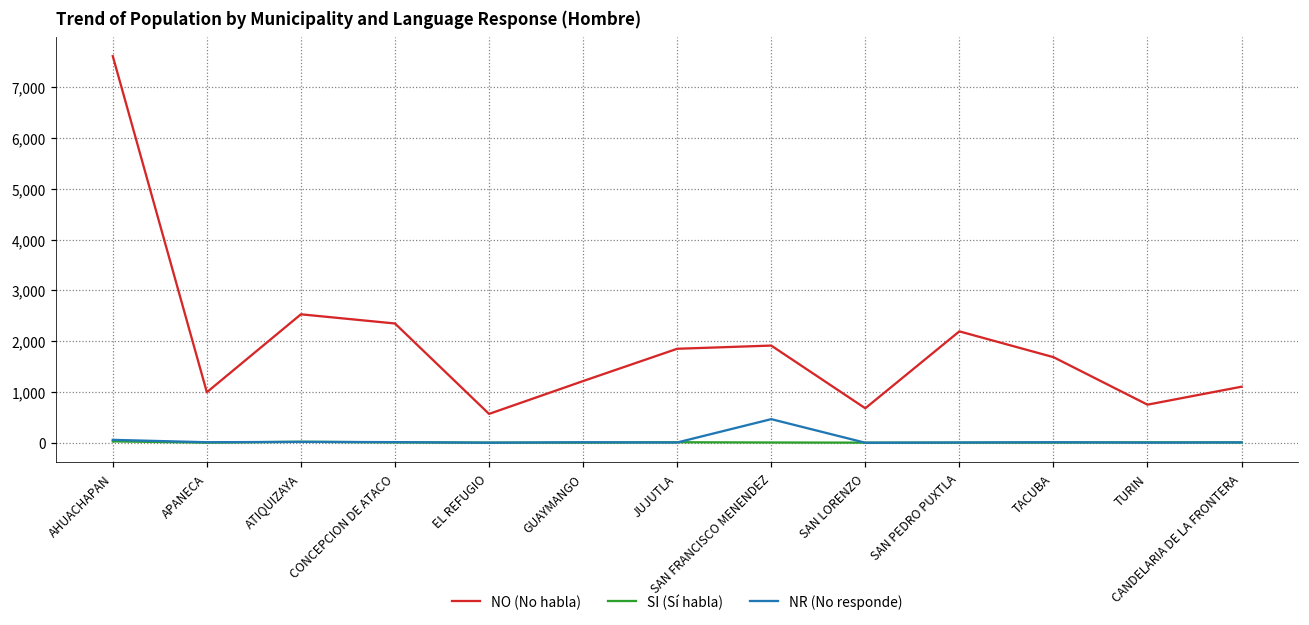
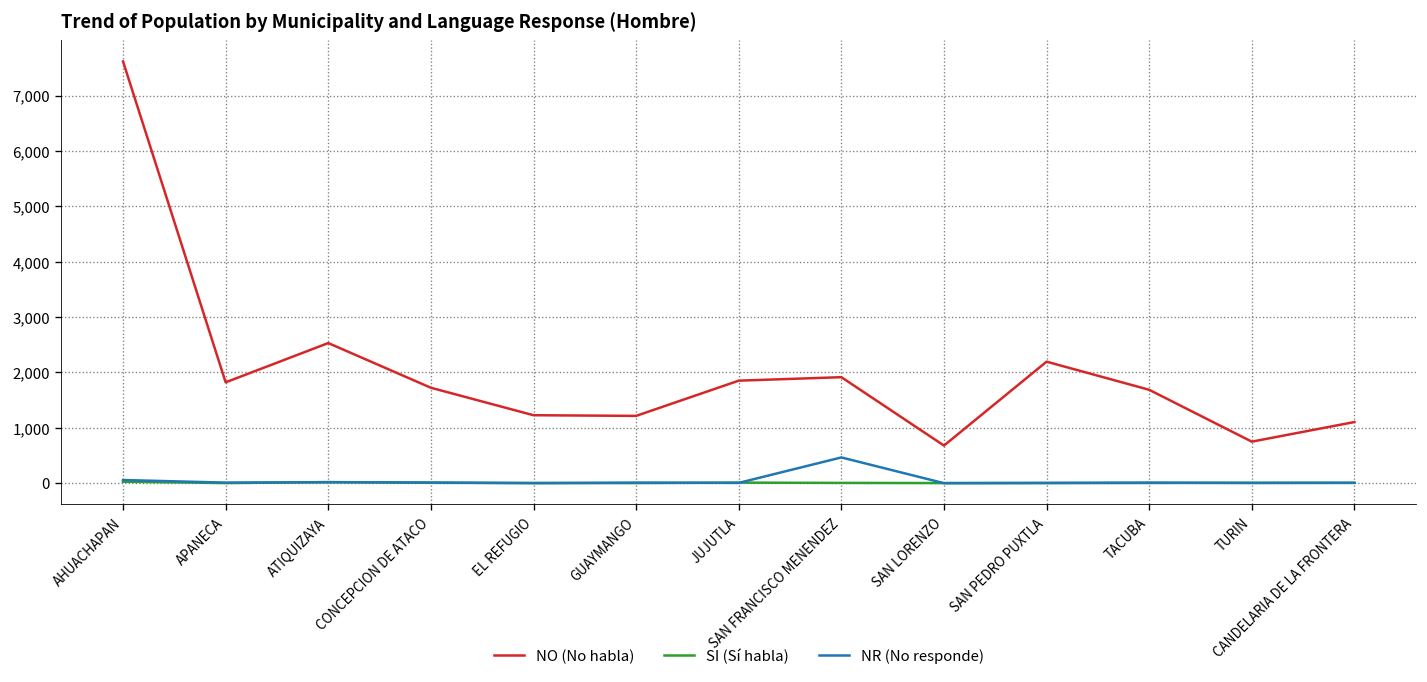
NO (No habla), APANECA: 1,000 -> 1,800
NO (No habla), CONCEPCION DE ATACO: 2,400 -> 1,700
NO (No habla), EL REFUGIO: 600 -> 1,200
